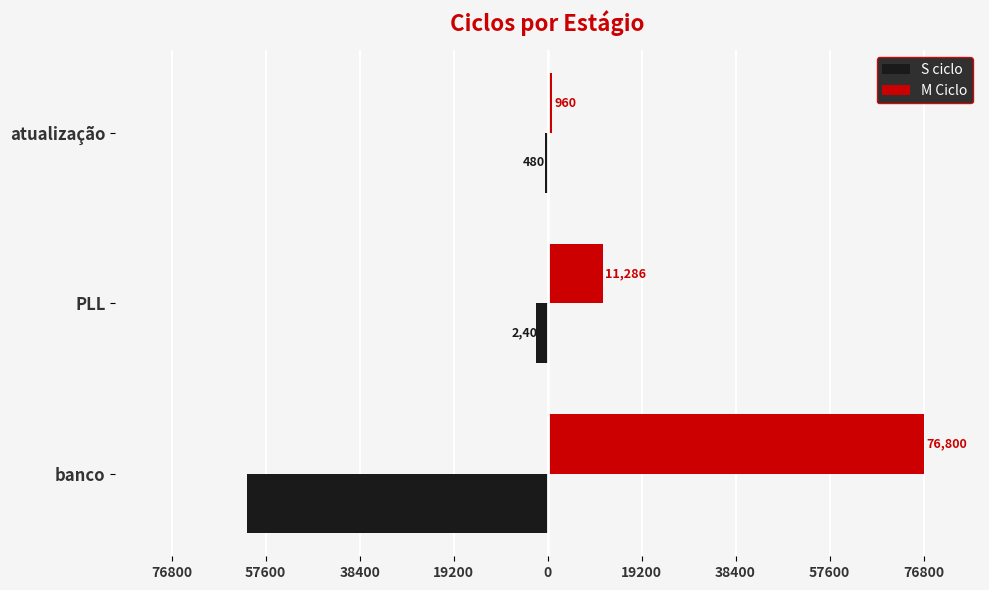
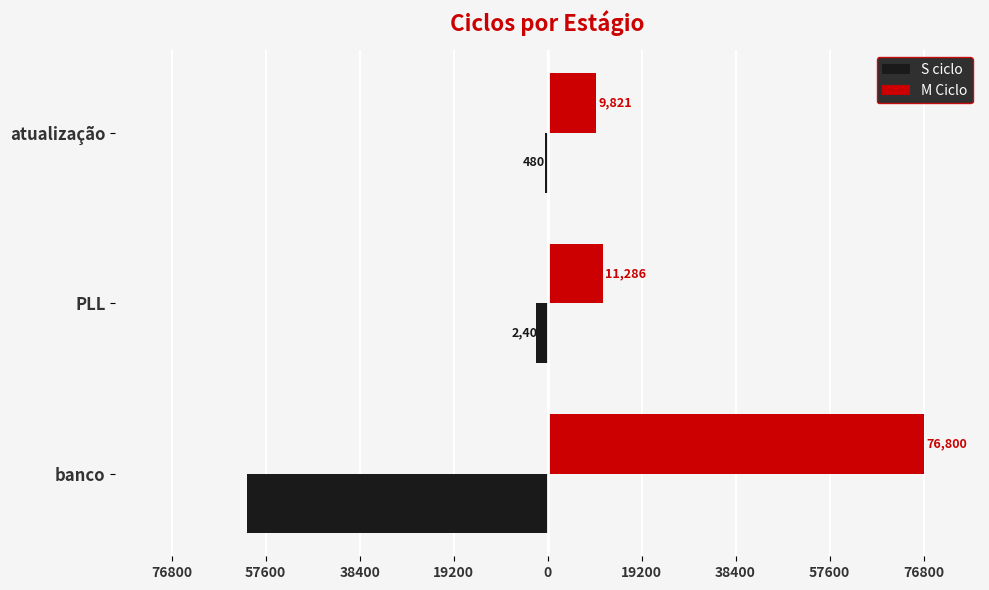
M Ciclo, atualização: 960 -> 9,821
